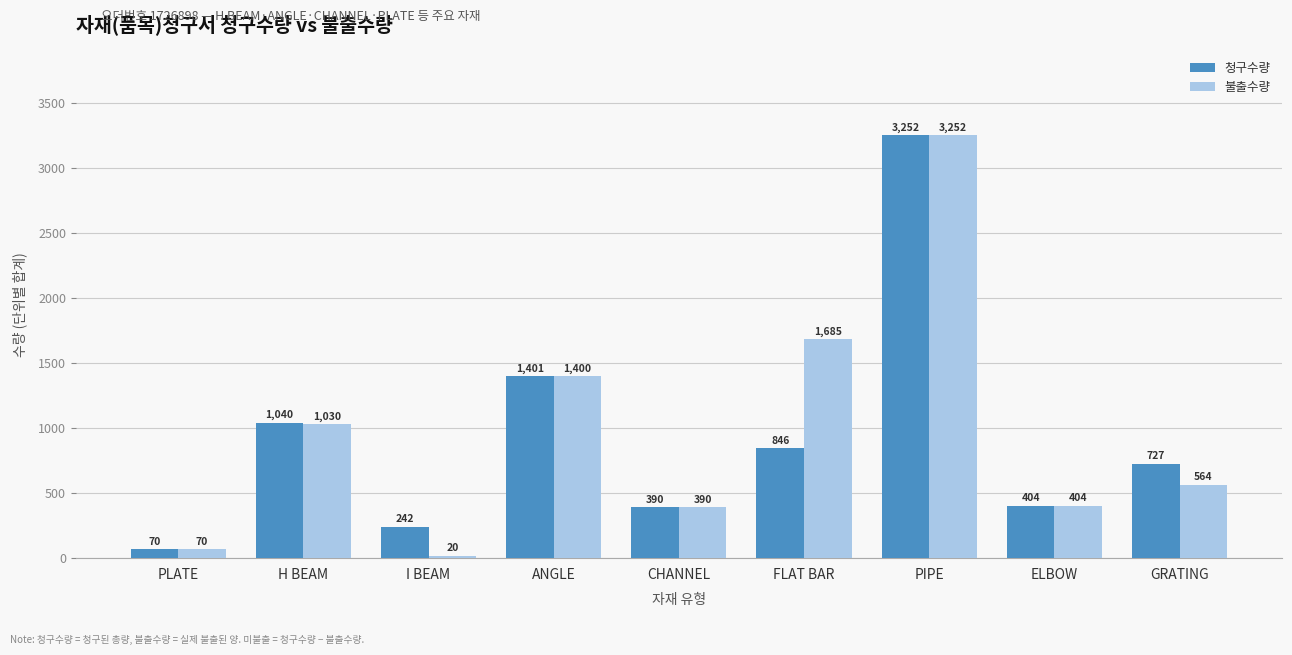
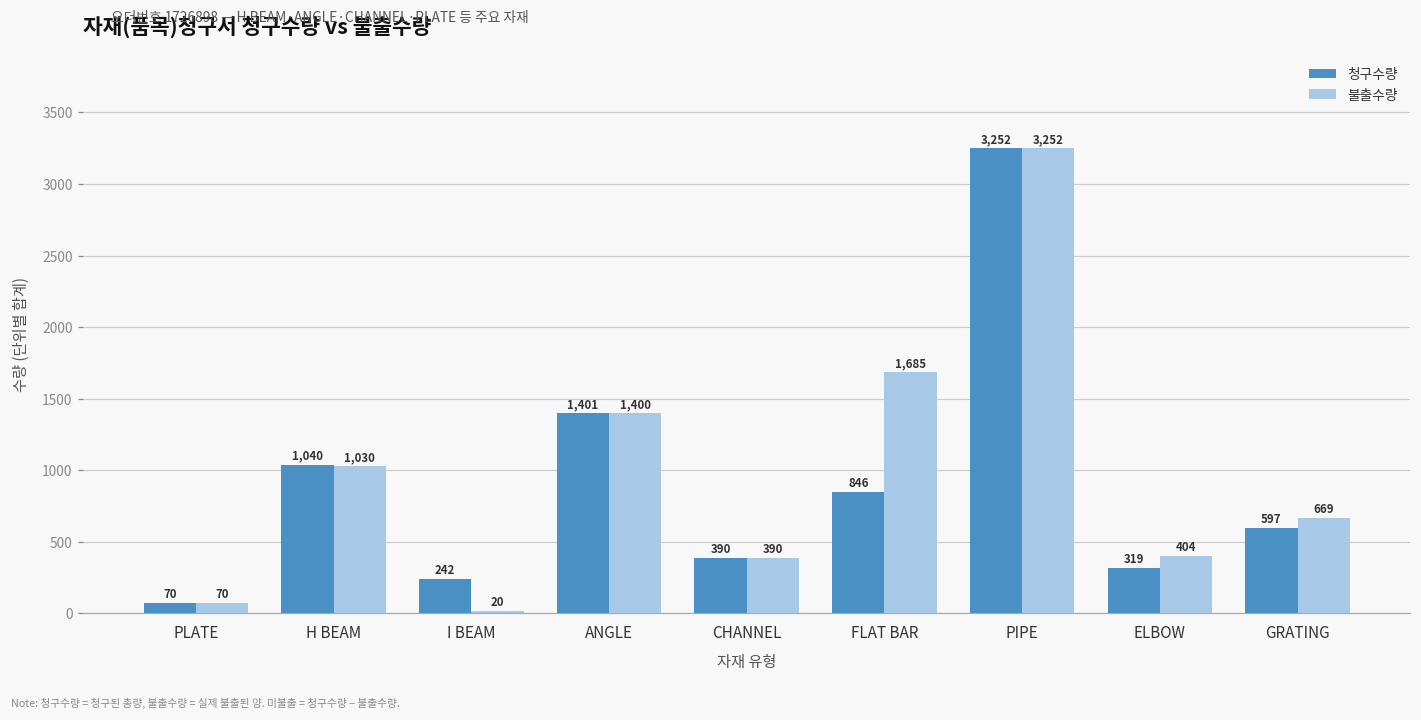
청구수량, ELBOW: 404 -> 319
청구수량, GRATING: 727 -> 597
불출수량, GRATING: 564 -> 669
